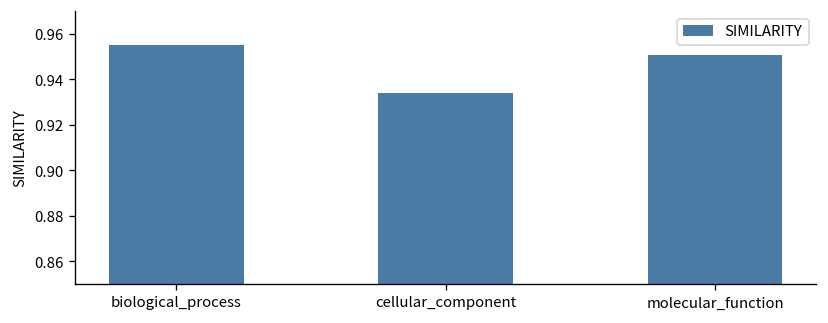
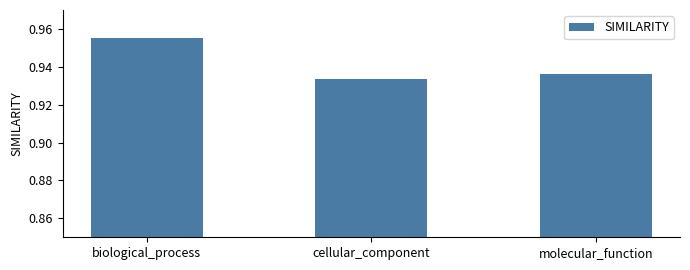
molecular_function: 0.951 -> 0.936
